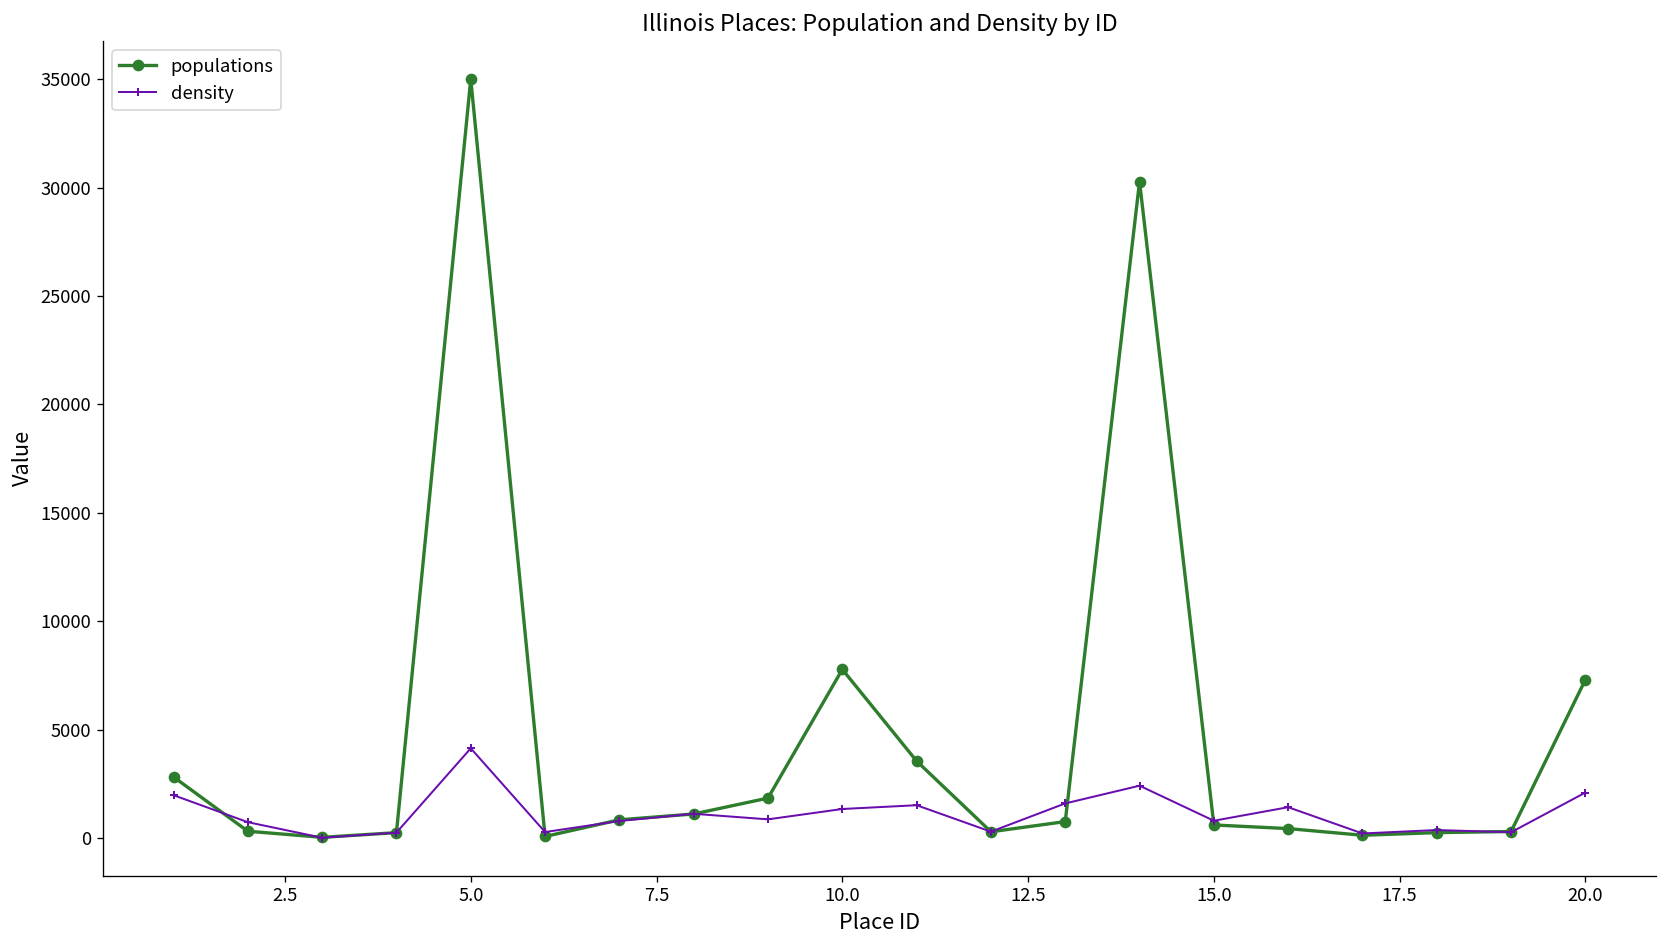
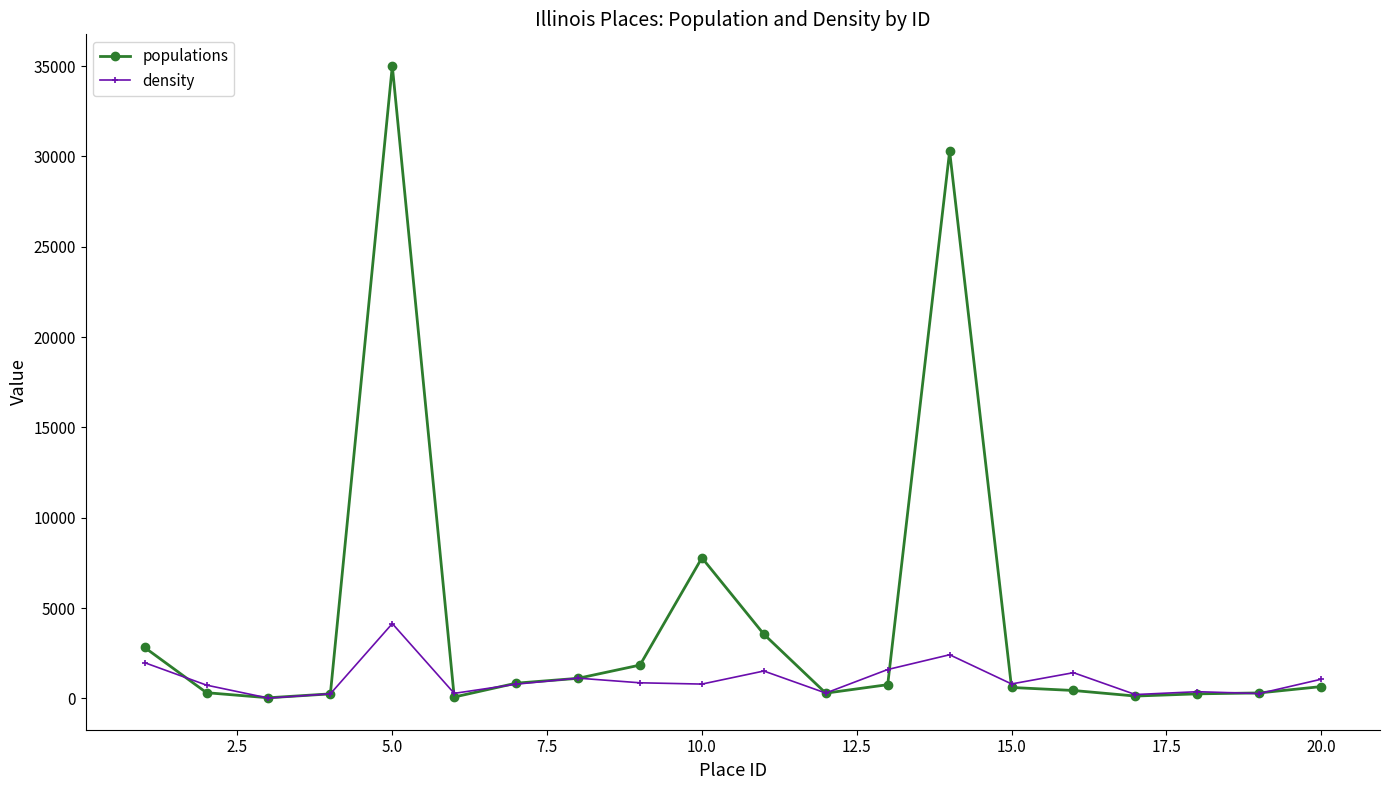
density, 10.0: 1300 -> 800
populations, 20.0: 7300 -> 700
density, 20.0: 2100 -> 1100
